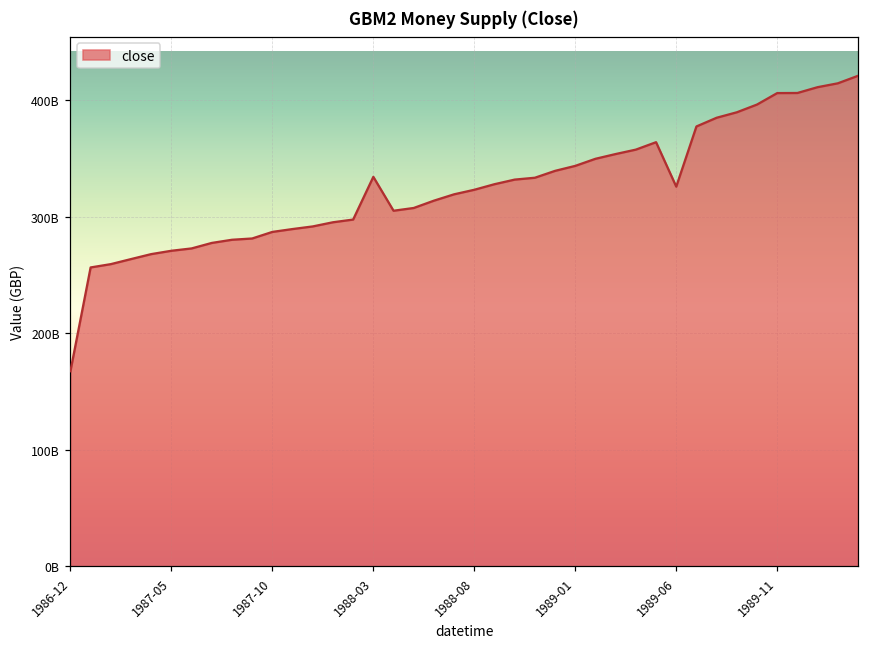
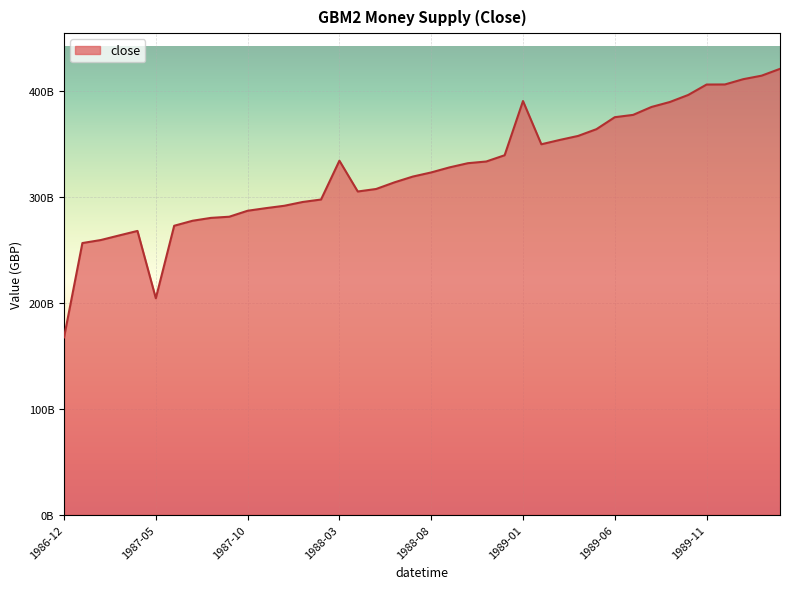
1987-05: 271000000000 -> 204000000000
1989-01: 344000000000 -> 390000000000
1989-06: 326000000000 -> 375000000000
